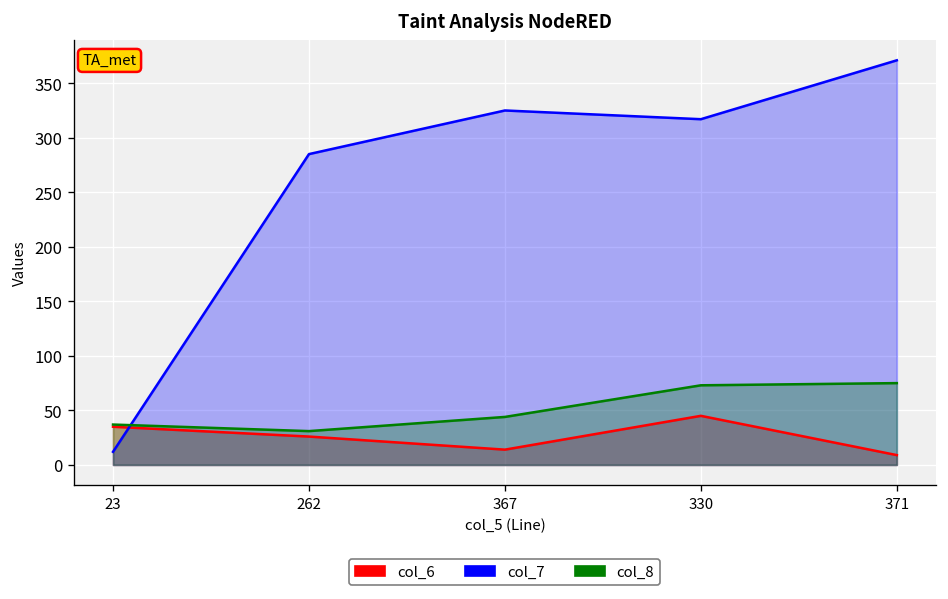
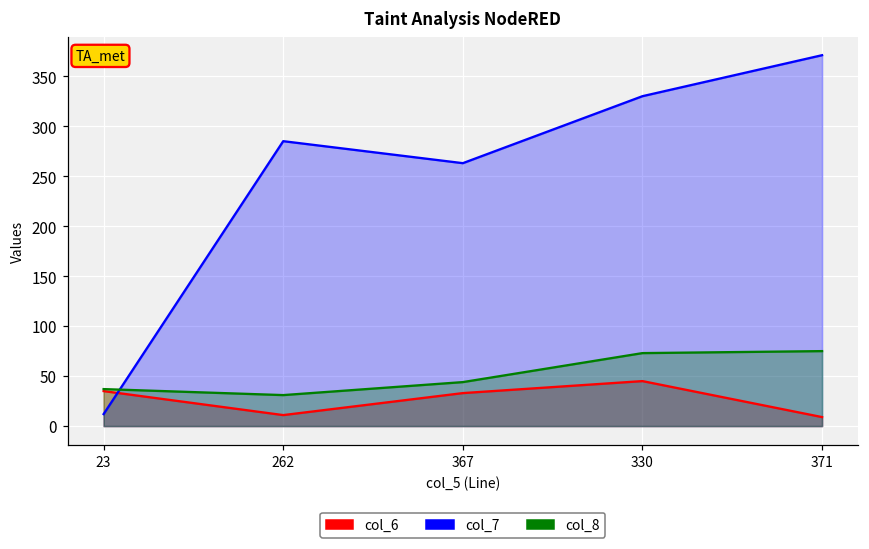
col_6, 262: 30 -> 10
col_6, 367: 10 -> 30
col_7, 367: 330 -> 260
col_7, 330: 320 -> 330
